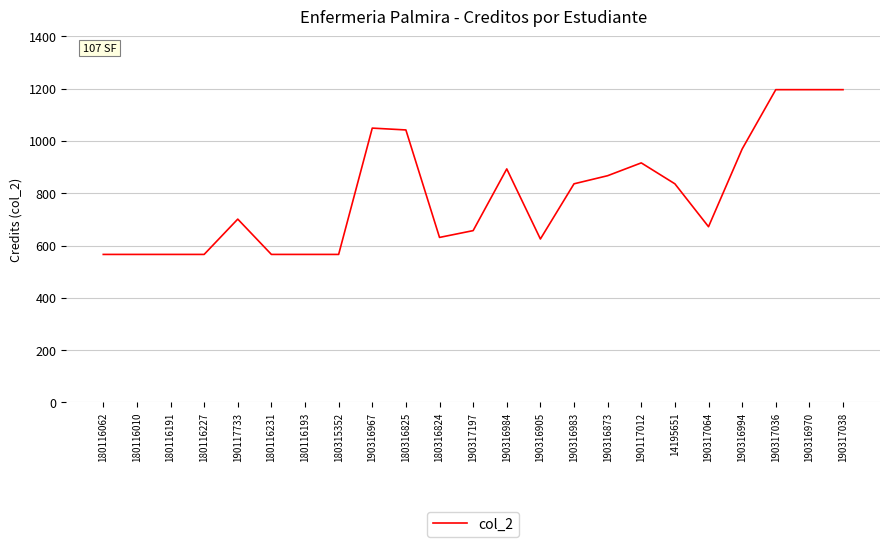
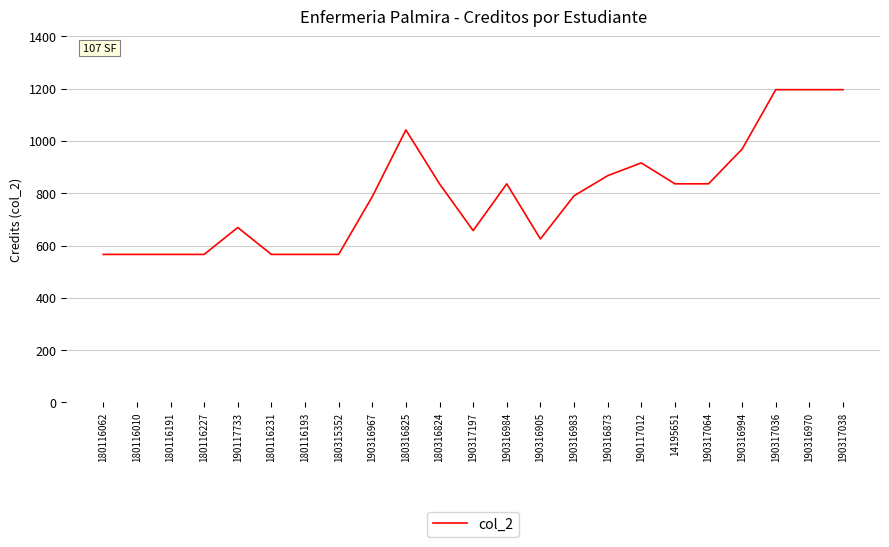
190117733: 700 -> 670
190316967: 1050 -> 790
180316824: 630 -> 840
190316984: 890 -> 840
190316983: 840 -> 790
190317064: 670 -> 840
